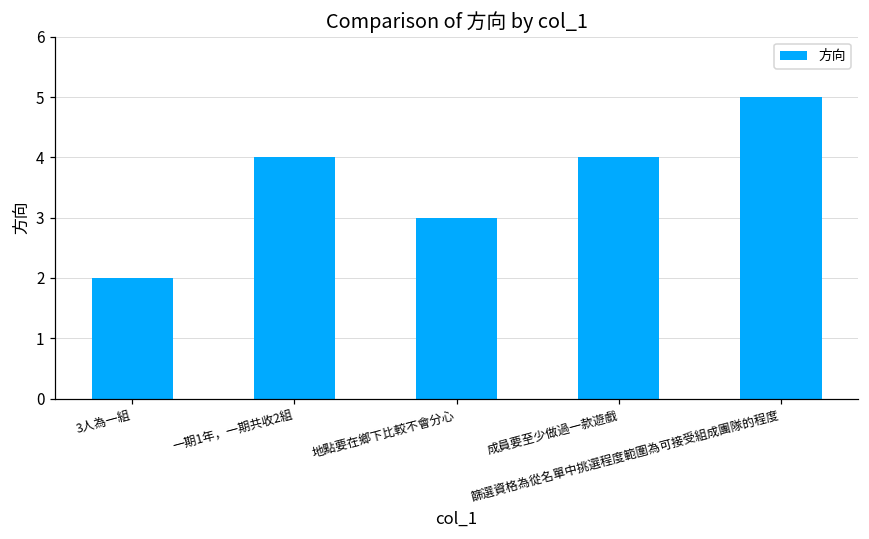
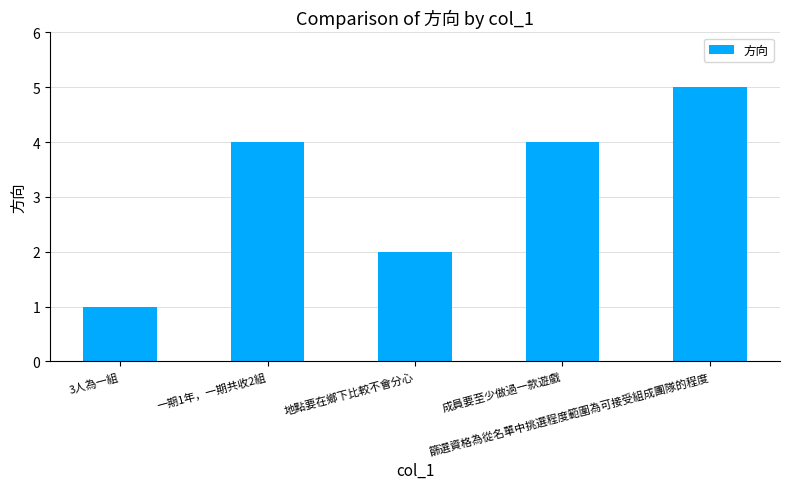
3人為一組: 2 -> 1
地點要在鄉下比較不會分心: 3 -> 2
